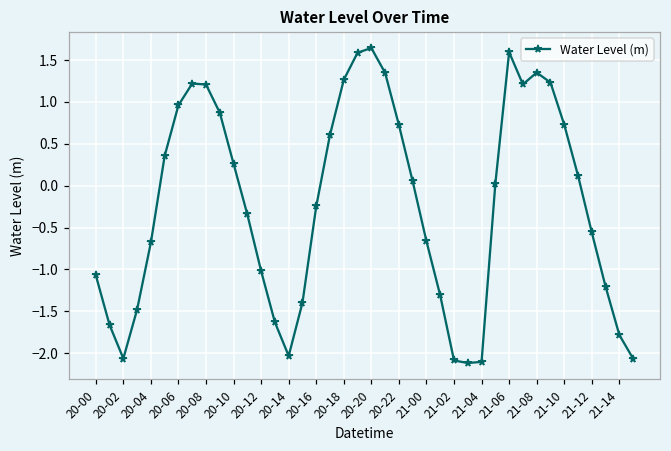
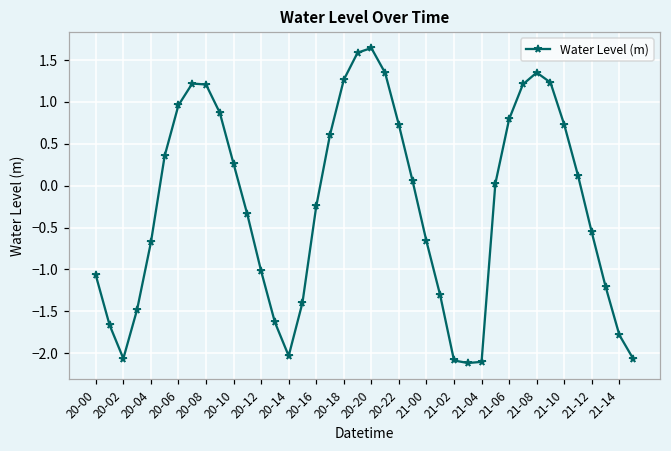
21-06: 1.6 -> 0.8
